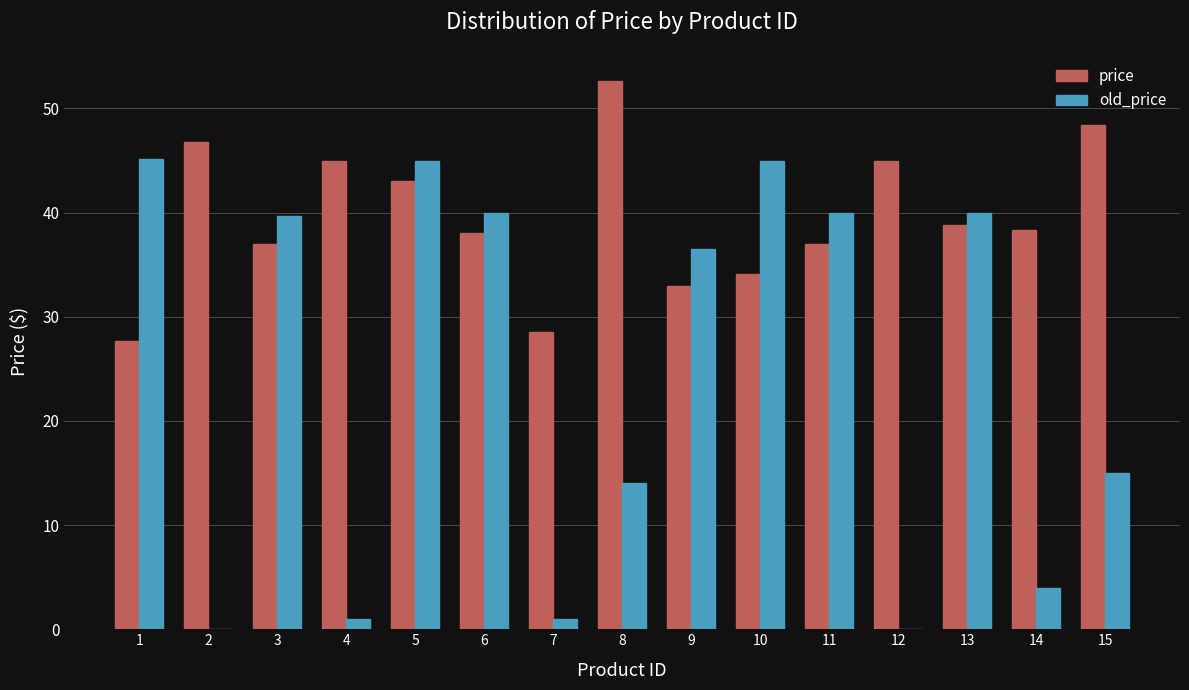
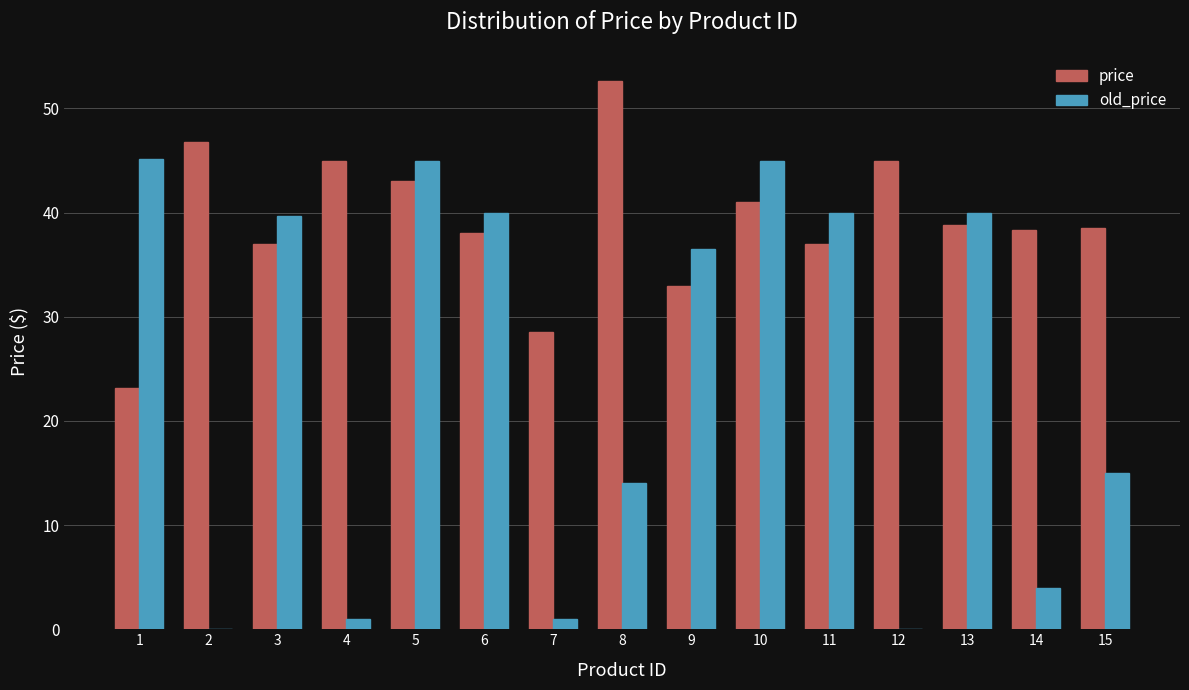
price, 1: 27.7 -> 23.2
price, 10: 34.1 -> 41.0
price, 15: 48.4 -> 38.5
